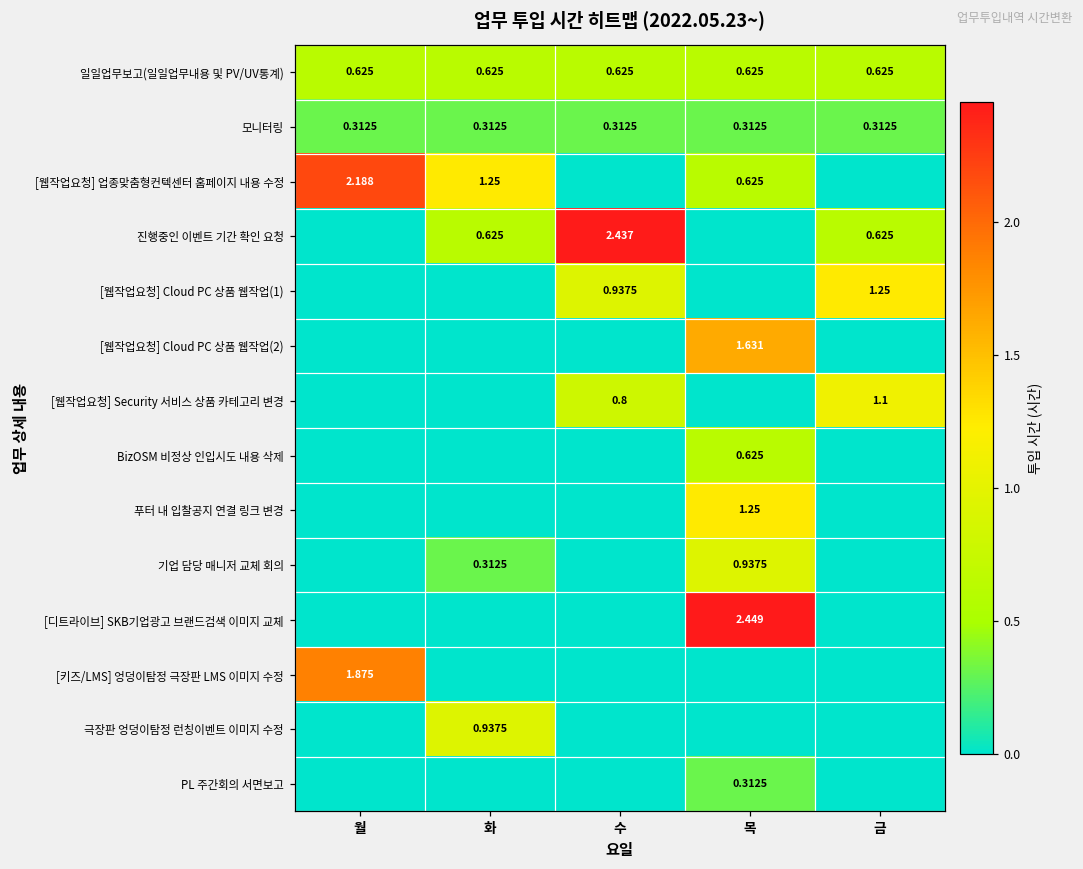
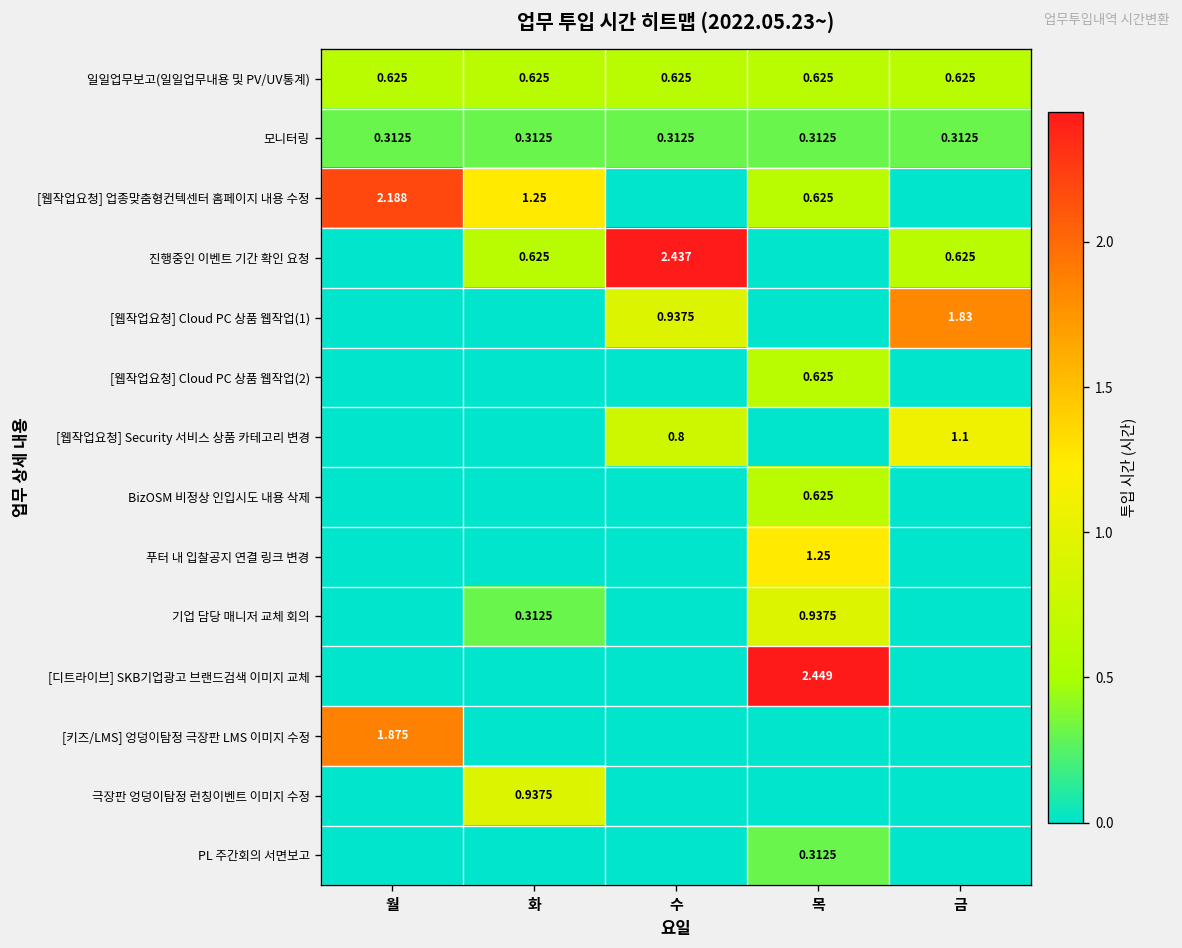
[웹작업요청] Cloud PC 상품 웹작업(1), 금: 1.25 -> 1.83
[웹작업요청] Cloud PC 상품 웹작업(2), 목: 1.631 -> 0.625
